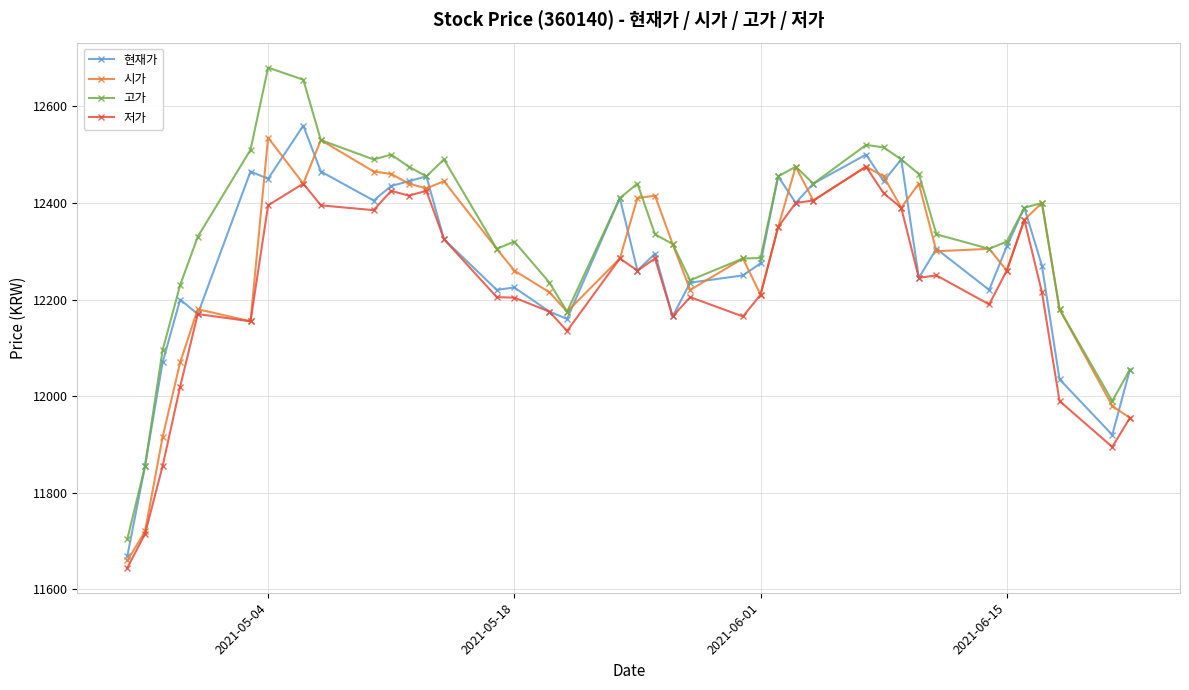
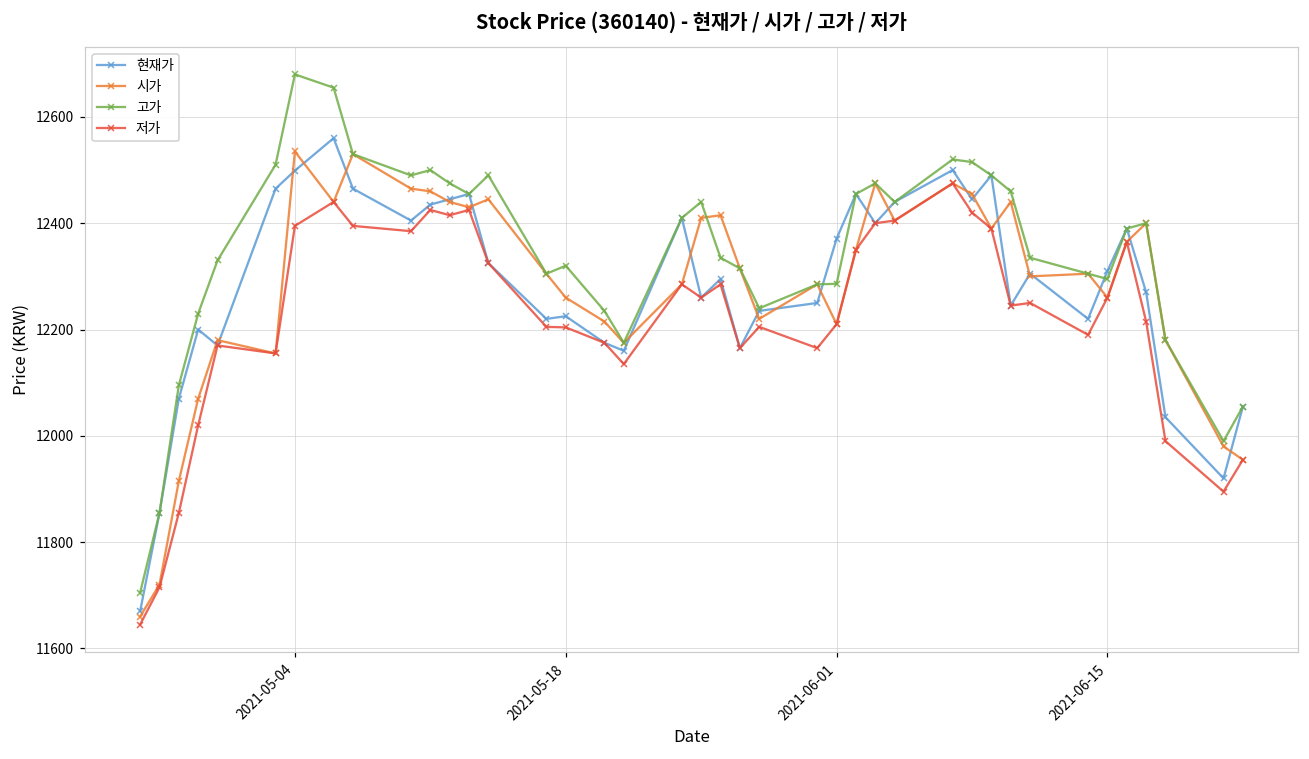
현재가, 2021-05-04: 12450 -> 12500
현재가, 2021-06-01: 12280 -> 12370
고가, 2021-06-15: 12320 -> 12300
